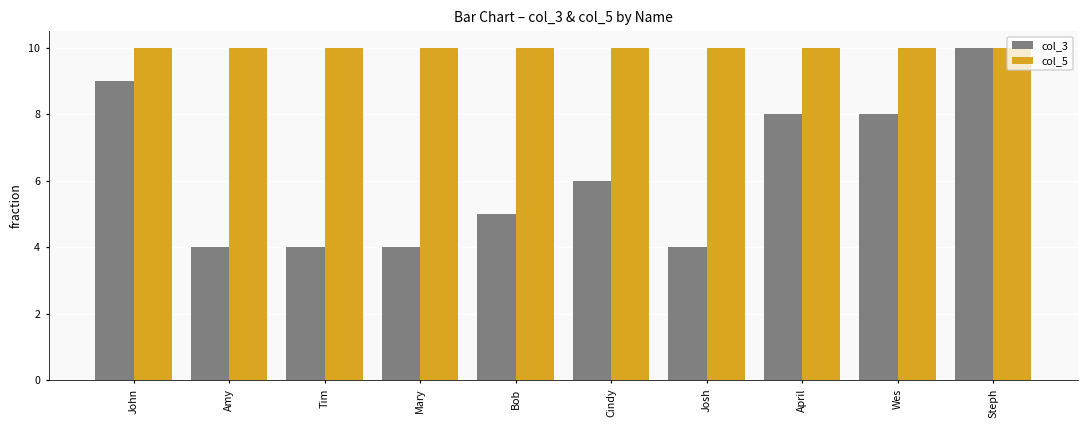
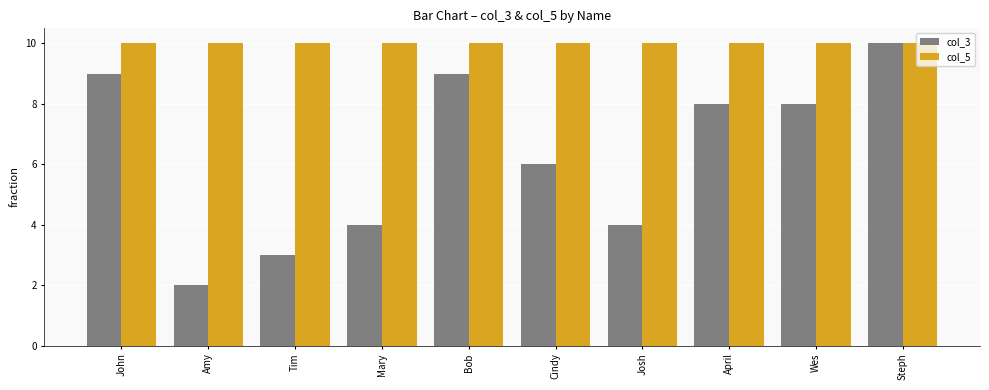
col_3, Amy: 4 -> 2
col_3, Tim: 4 -> 3
col_3, Bob: 5 -> 9
